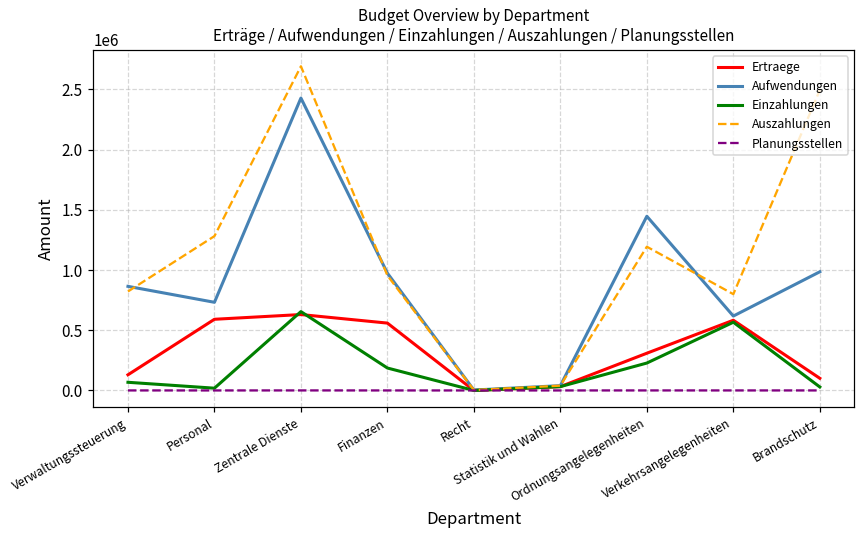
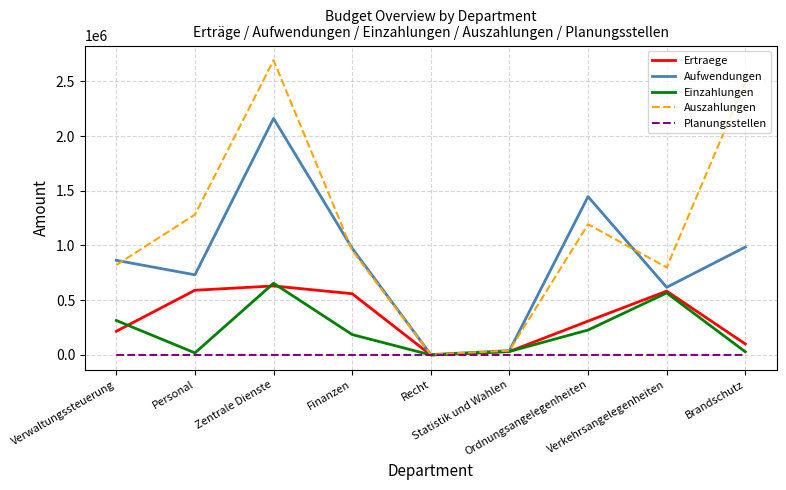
Ertraege, Verwaltungssteuerung: 130000 -> 220000
Einzahlungen, Verwaltungssteuerung: 70000 -> 310000
Aufwendungen, Zentrale Dienste: 2430000 -> 2160000
